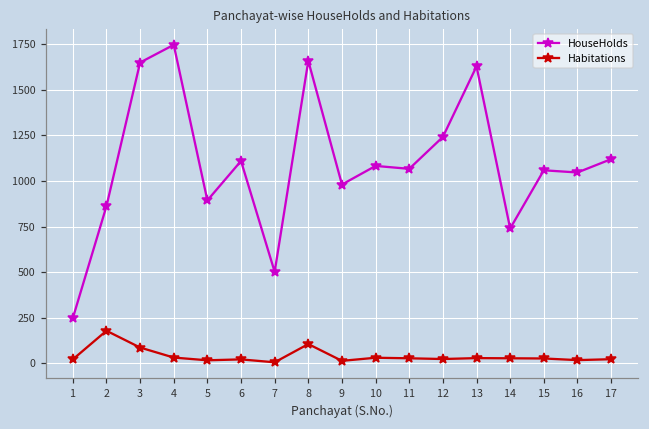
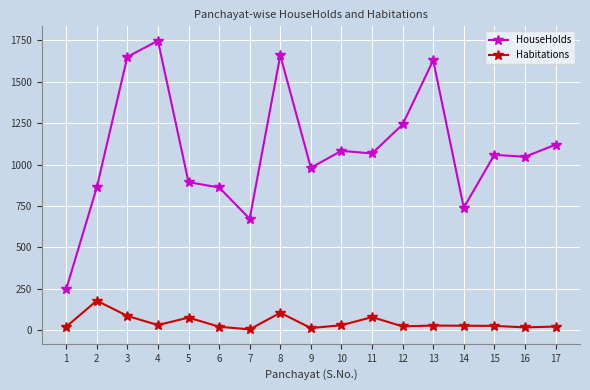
Habitations, 5: 20 -> 80
HouseHolds, 6: 1110 -> 860
HouseHolds, 7: 500 -> 670
Habitations, 11: 30 -> 80
